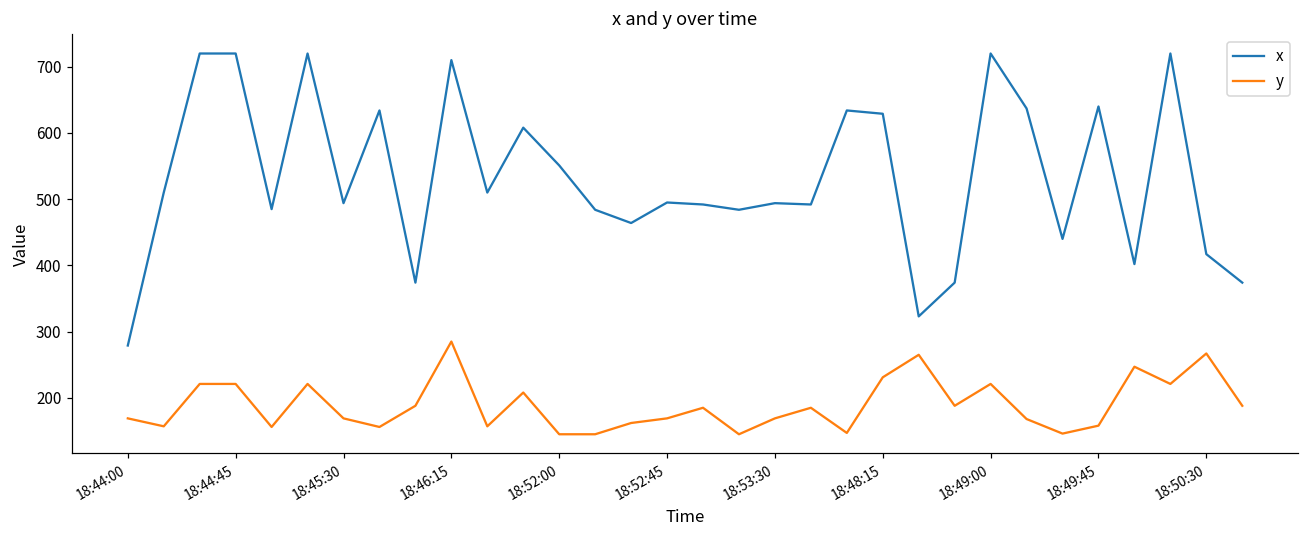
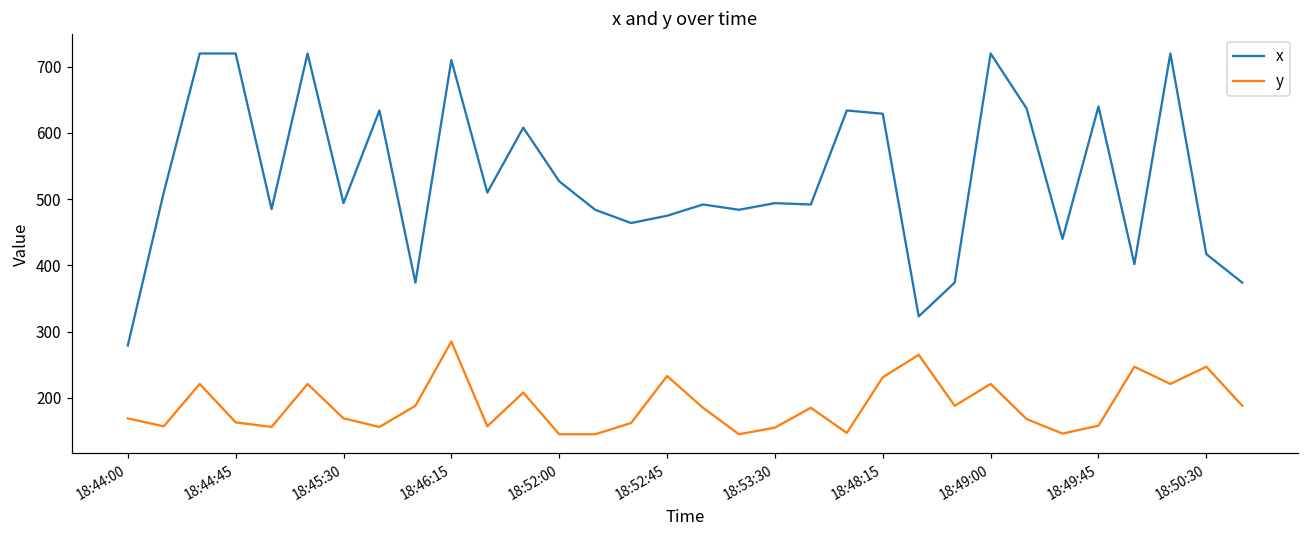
y, 18:44:45: 220 -> 160
x, 18:52:00: 550 -> 530
x, 18:52:45: 500 -> 480
y, 18:52:45: 170 -> 230
y, 18:53:30: 170 -> 160
y, 18:50:30: 270 -> 250
